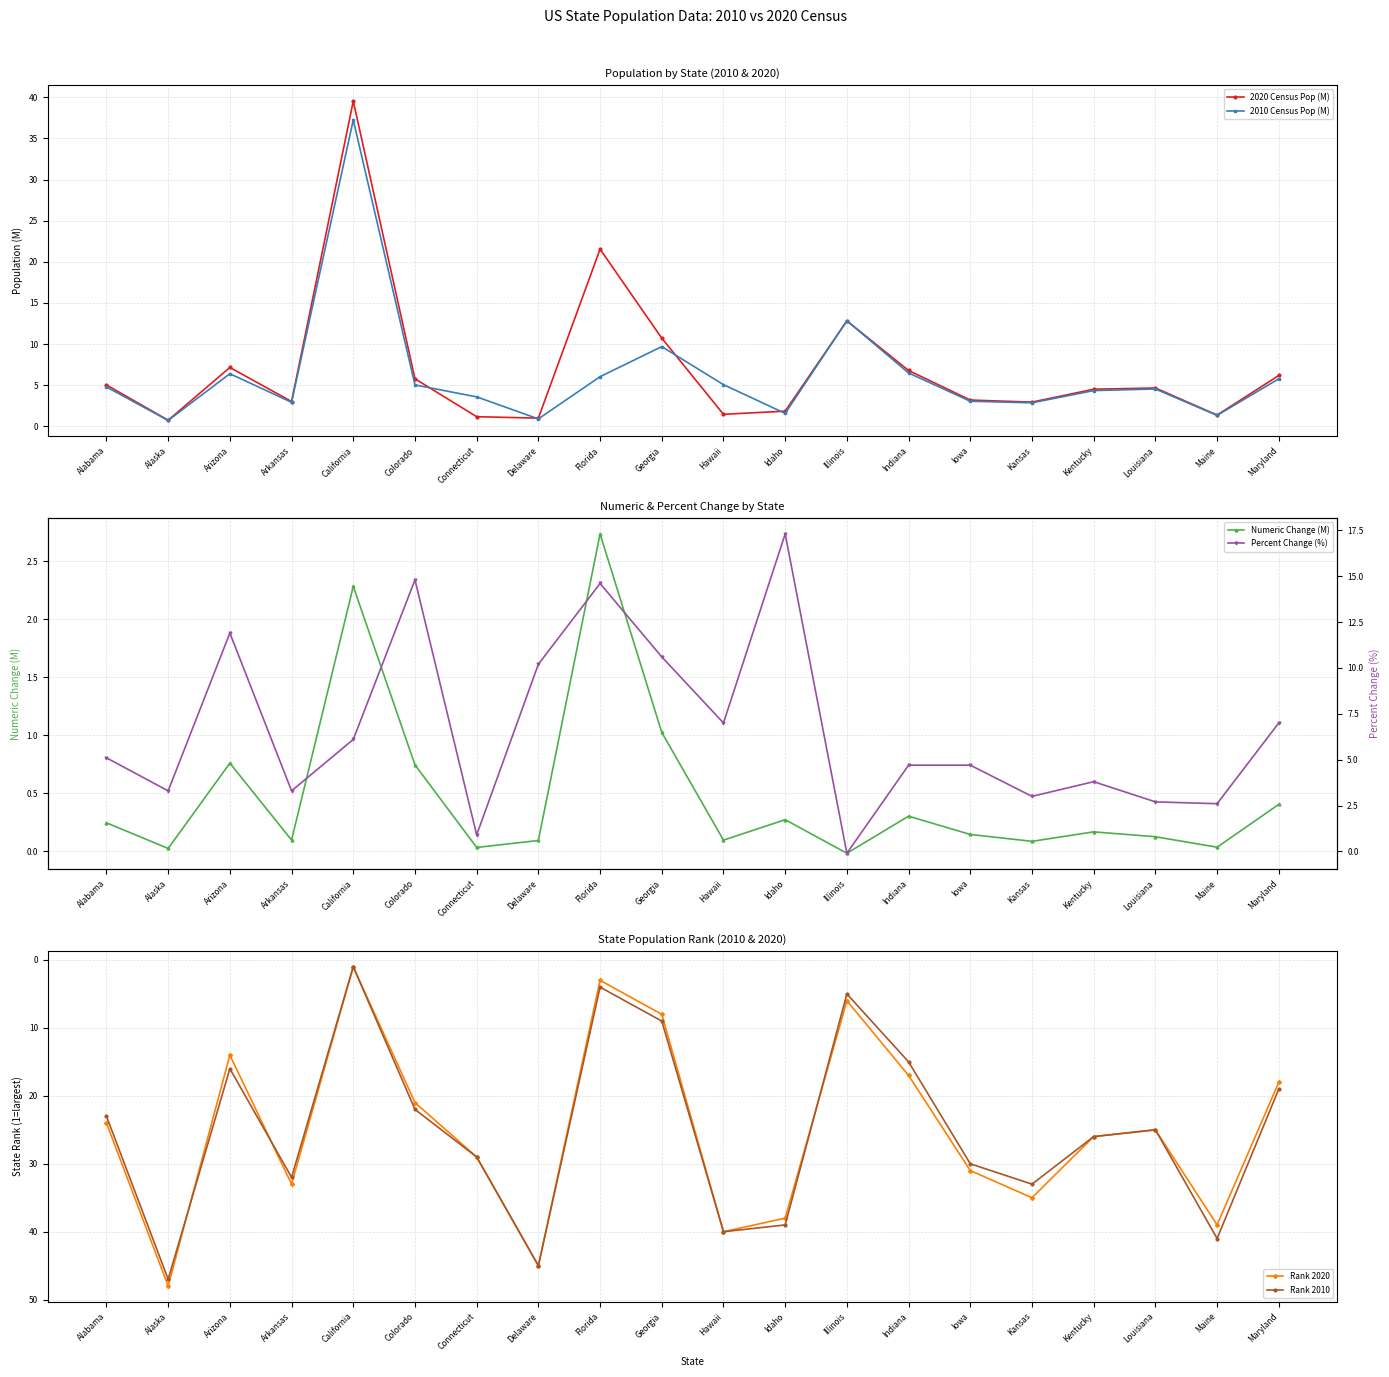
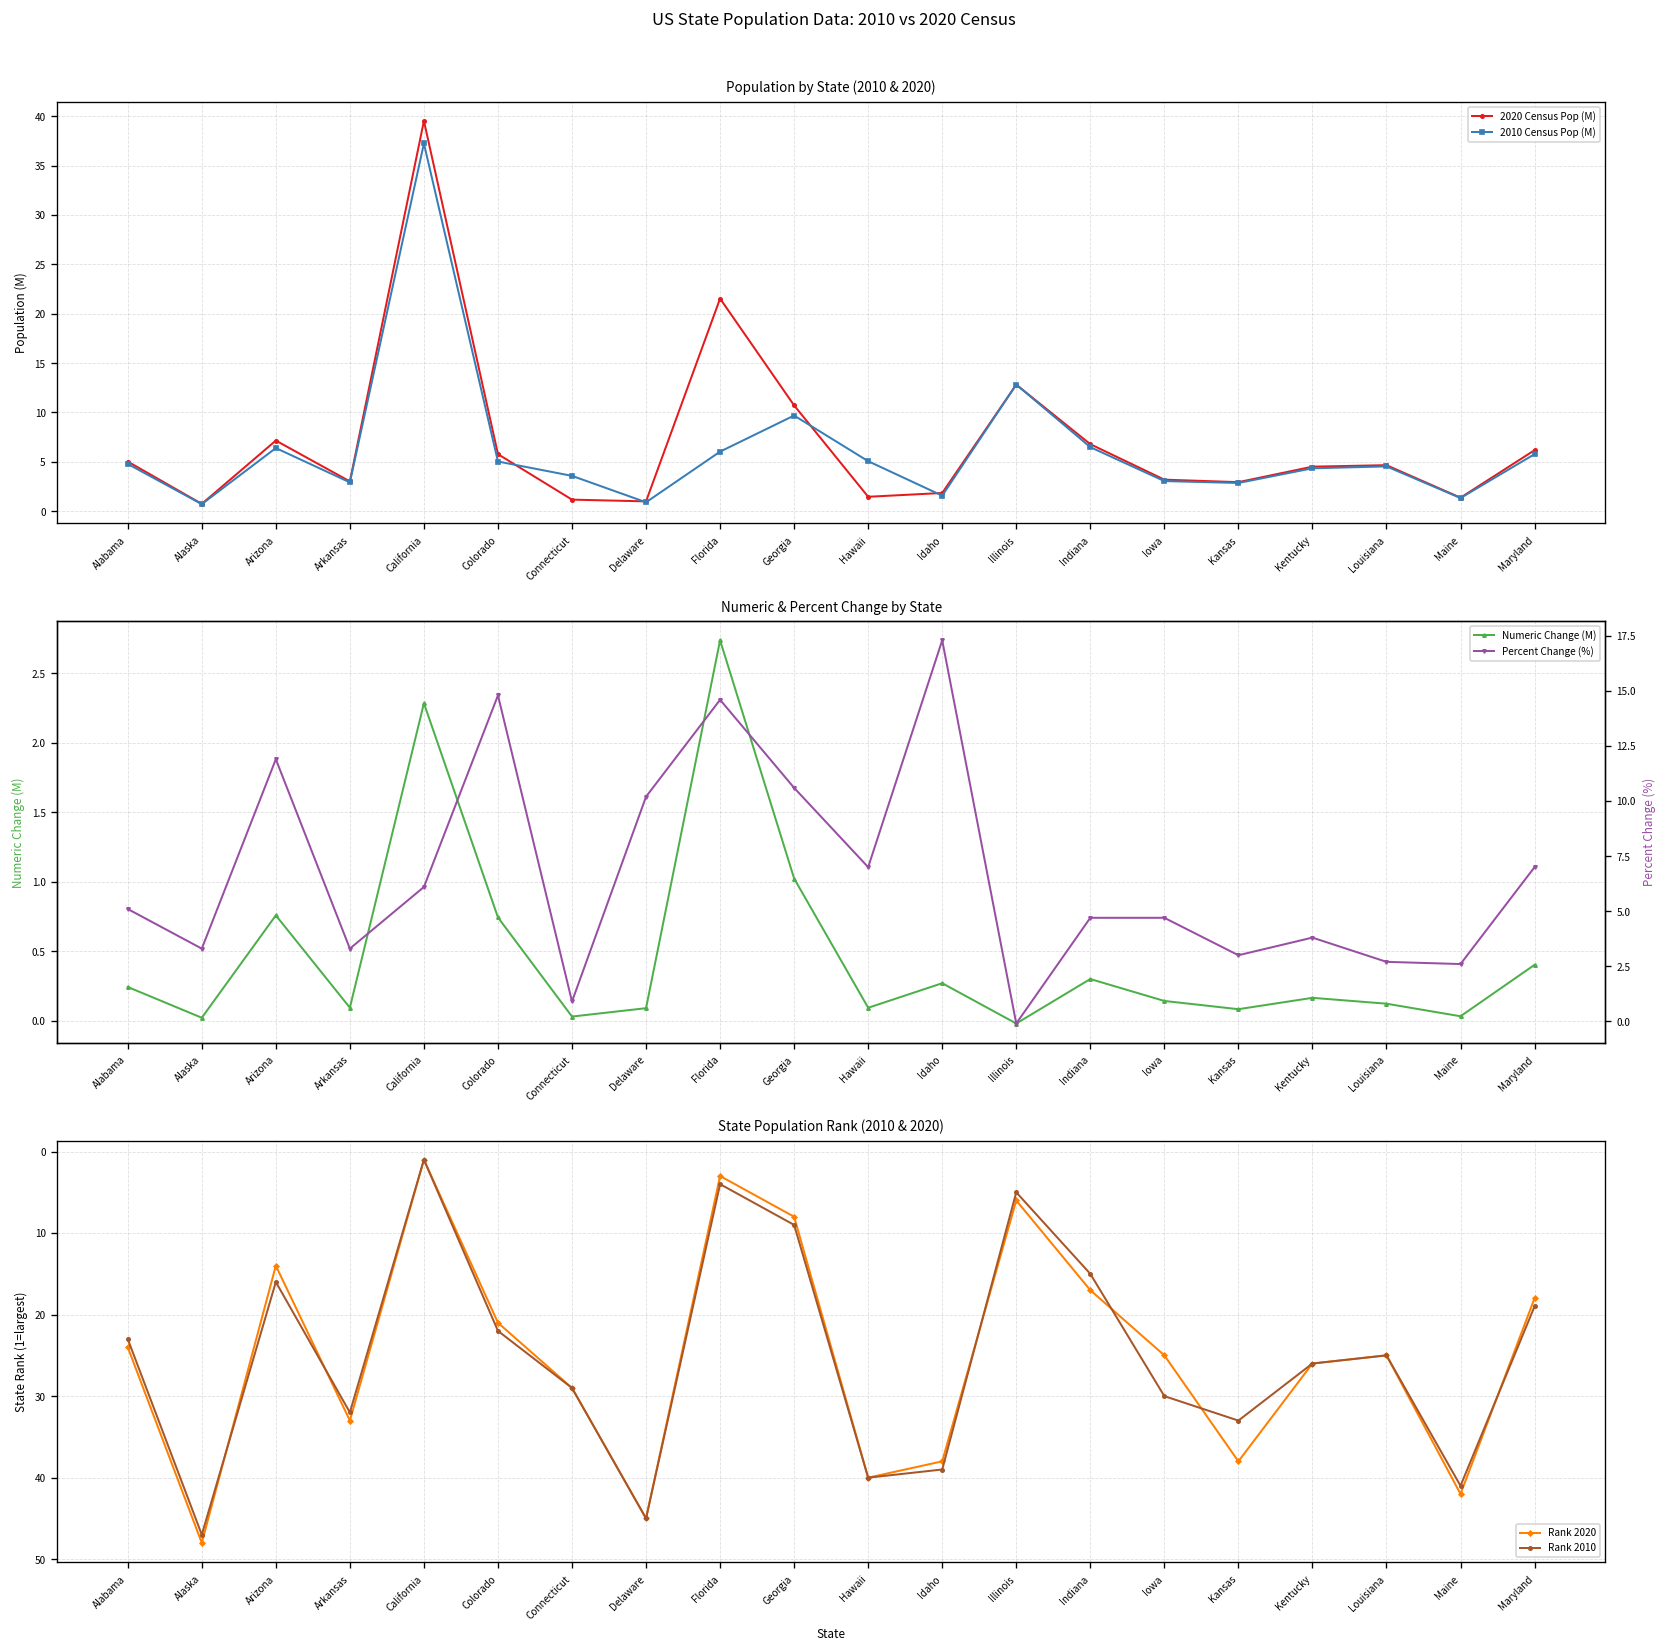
State Population Rank (2010 & 2020), Rank 2020, Iowa: 31 -> 25
State Population Rank (2010 & 2020), Rank 2020, Kansas: 35 -> 38
State Population Rank (2010 & 2020), Rank 2020, Maine: 39 -> 42
